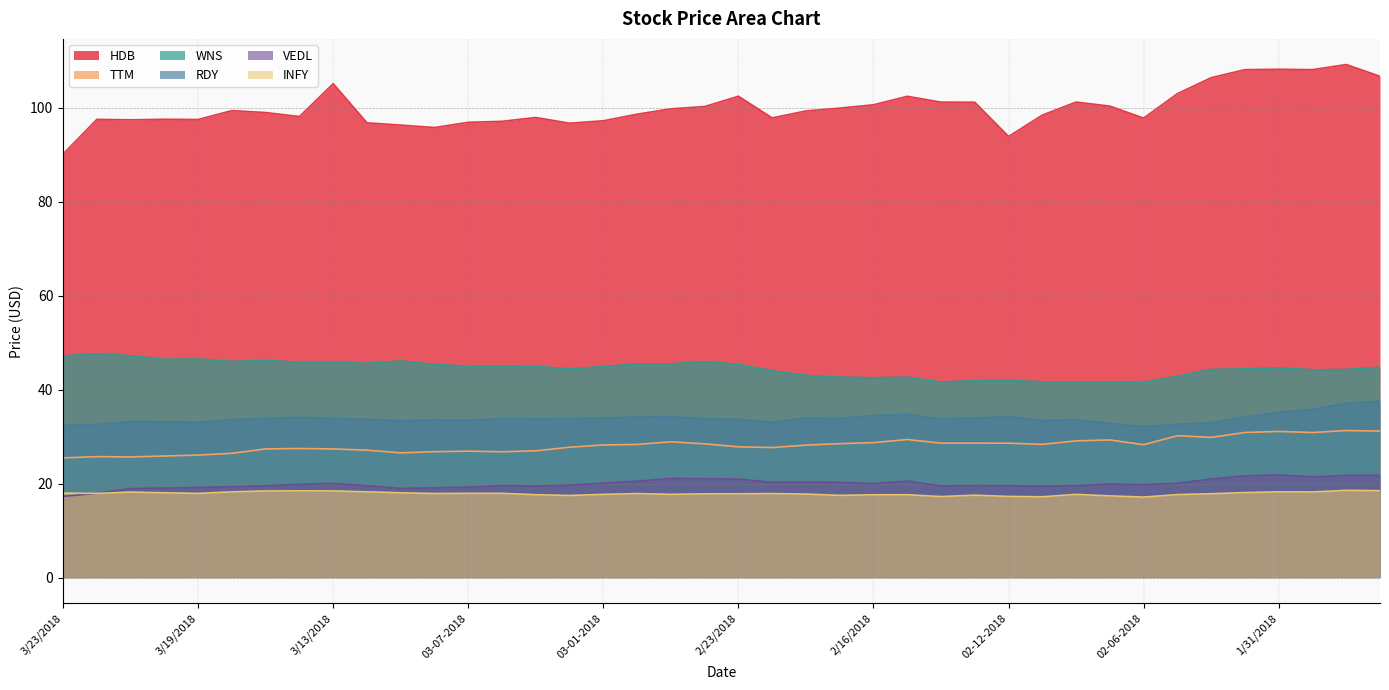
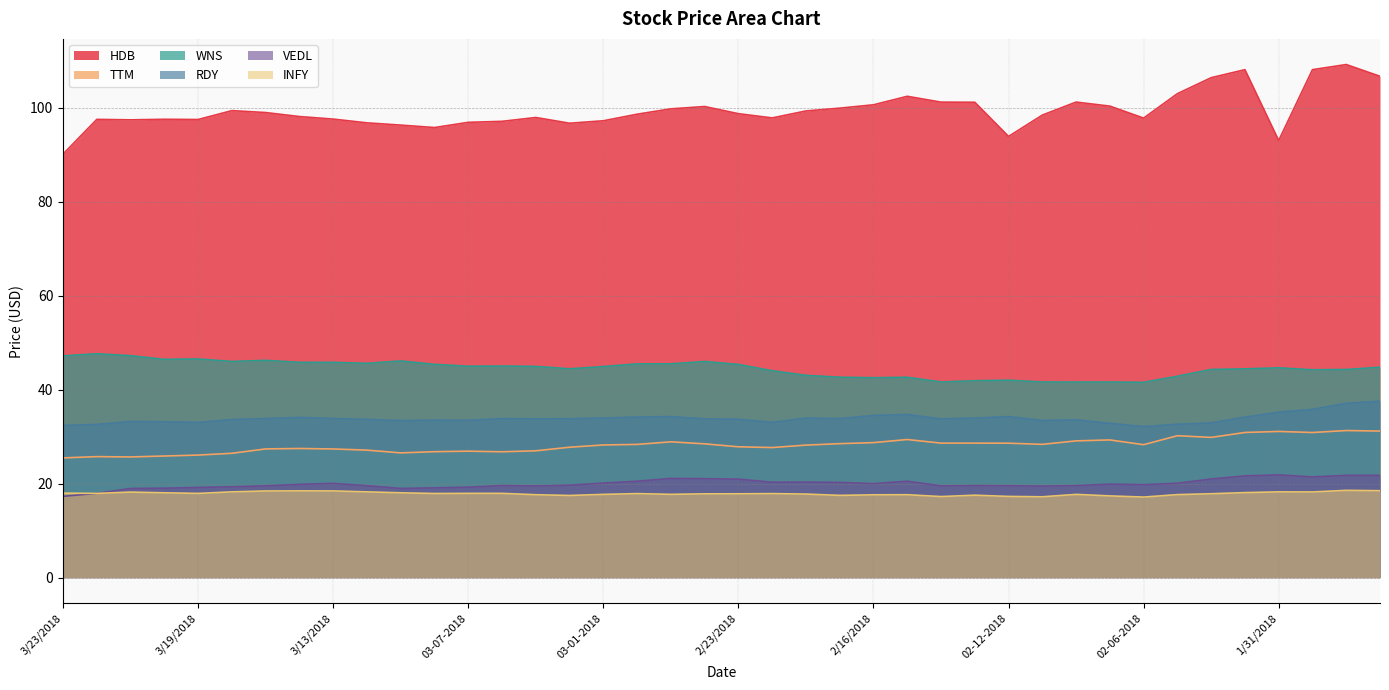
HDB, 3/13/2018: 105 -> 98
HDB, 2/23/2018: 102 -> 99
HDB, 1/31/2018: 108 -> 93
